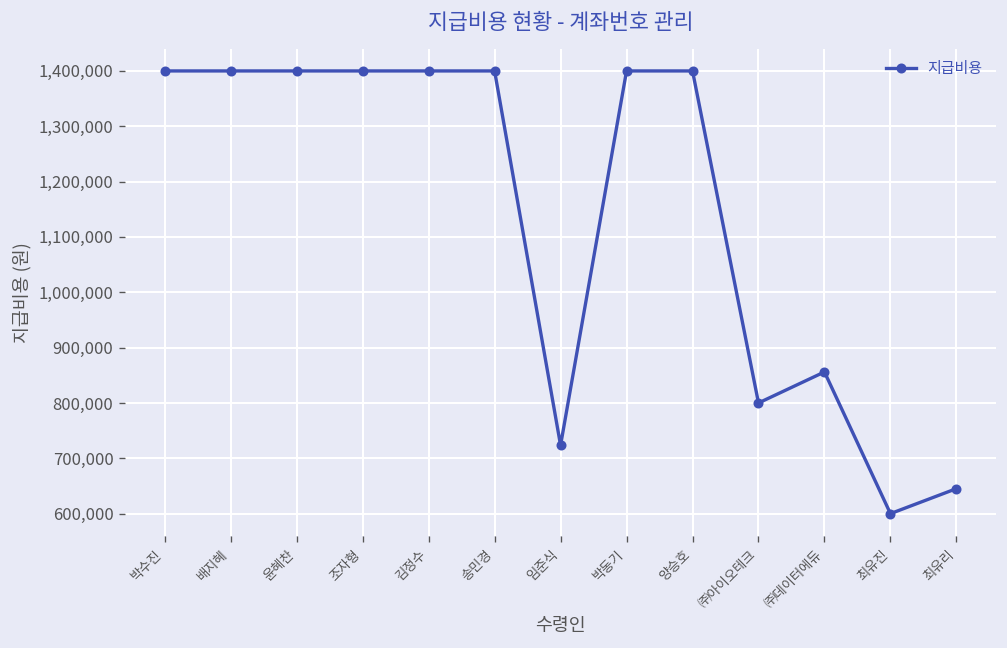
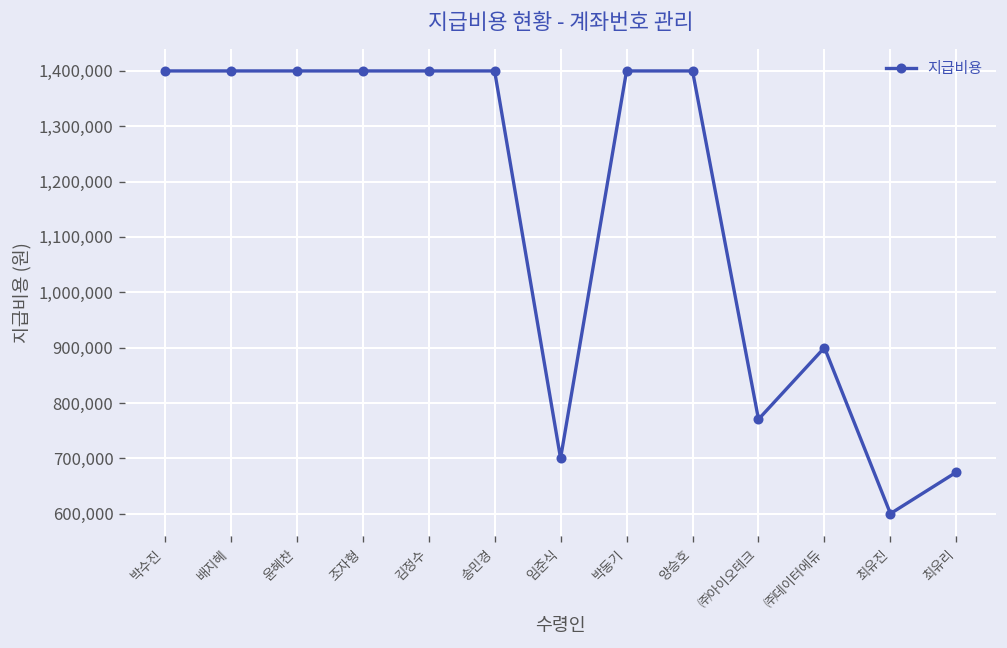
임준식: 720,000 -> 700,000
㈜아이오테크: 800,000 -> 770,000
㈜데이터에듀: 860,000 -> 900,000
최유리: 650,000 -> 680,000
